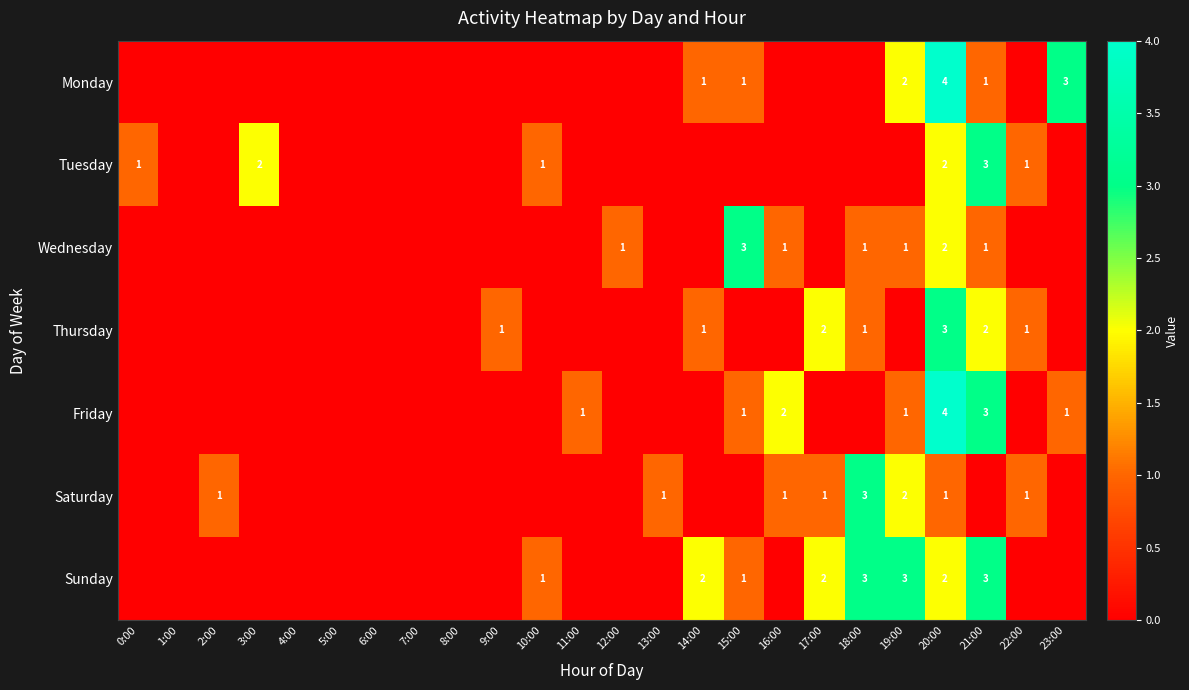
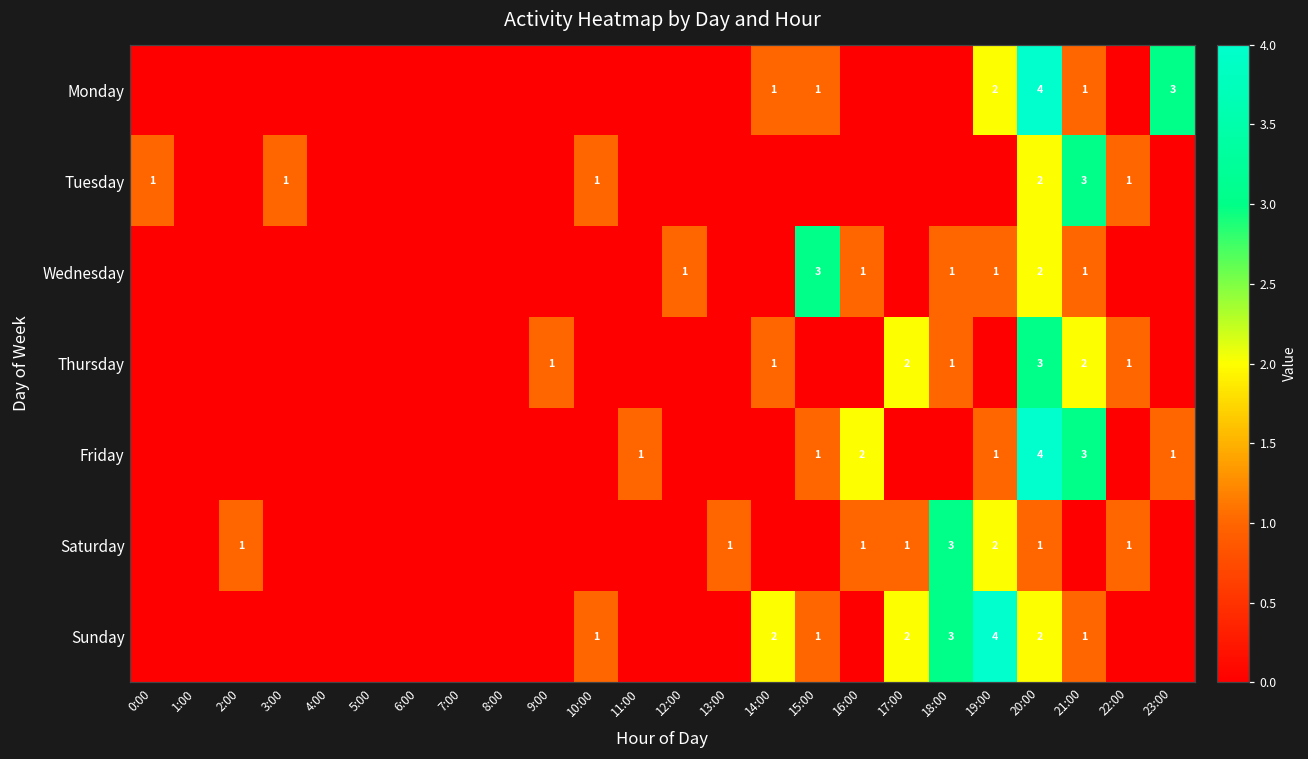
Tuesday, 3:00: 2 -> 1
Sunday, 19:00: 3 -> 4
Sunday, 21:00: 3 -> 1
